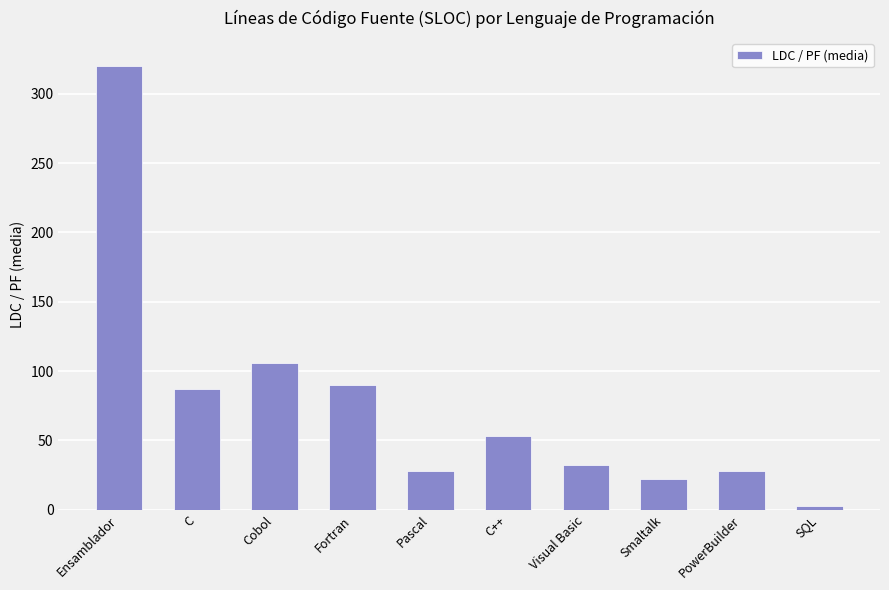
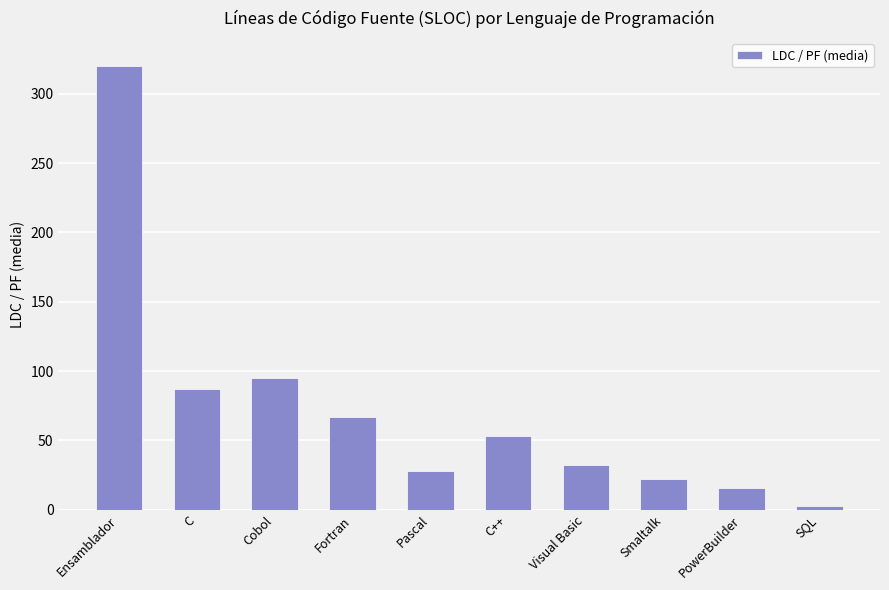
Cobol: 106 -> 95
Fortran: 90 -> 67
PowerBuilder: 28 -> 16
